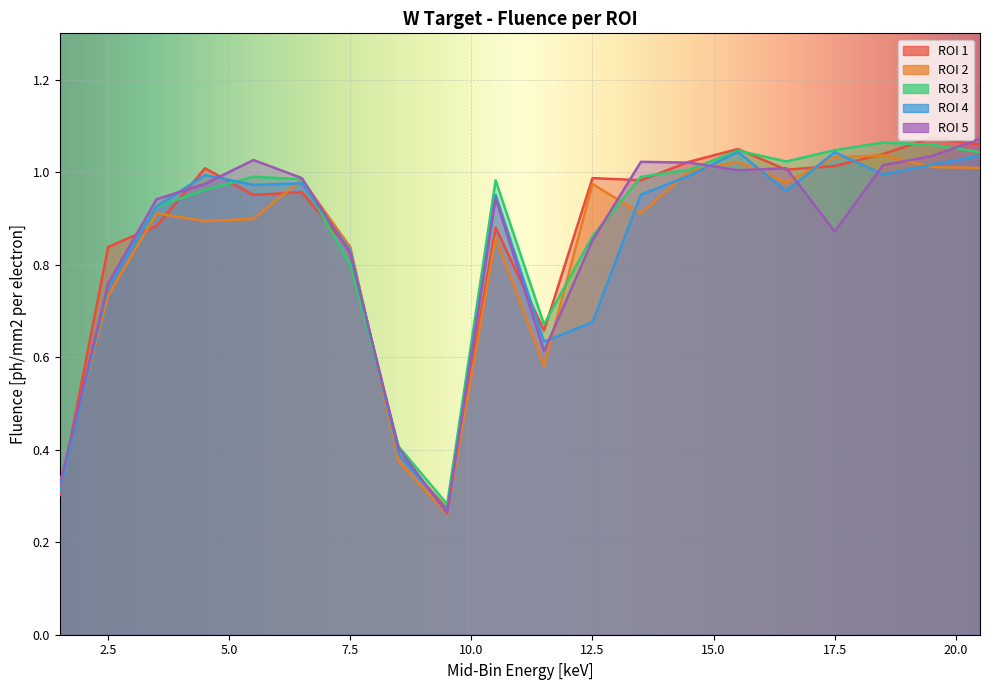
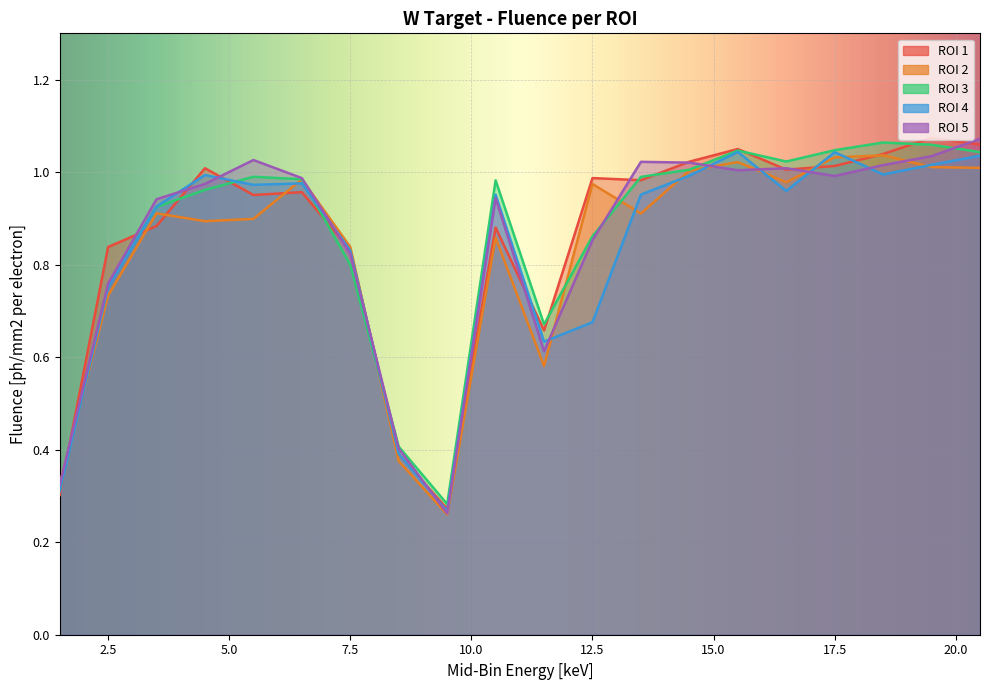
ROI 5, 17.5: 0.87 -> 0.99
